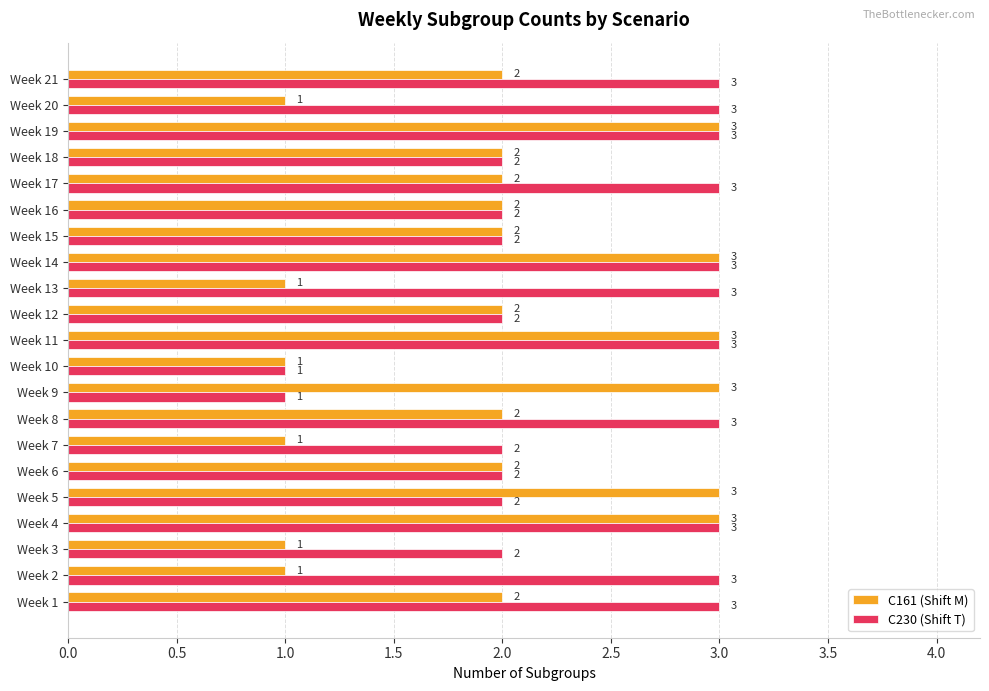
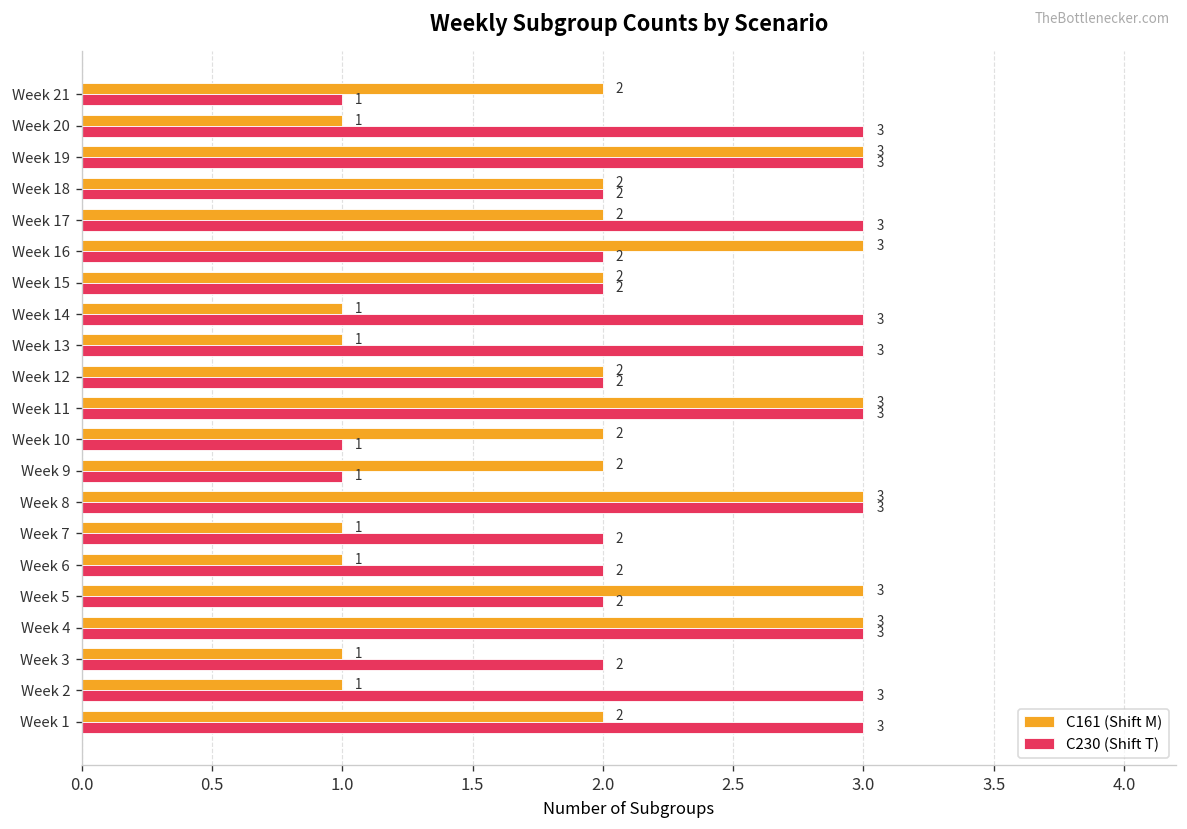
C230 (Shift T), Week 21: 3 -> 1
C161 (Shift M), Week 16: 2 -> 3
C161 (Shift M), Week 14: 3 -> 1
C161 (Shift M), Week 10: 1 -> 2
C161 (Shift M), Week 9: 3 -> 2
C161 (Shift M), Week 8: 2 -> 3
C161 (Shift M), Week 6: 2 -> 1
